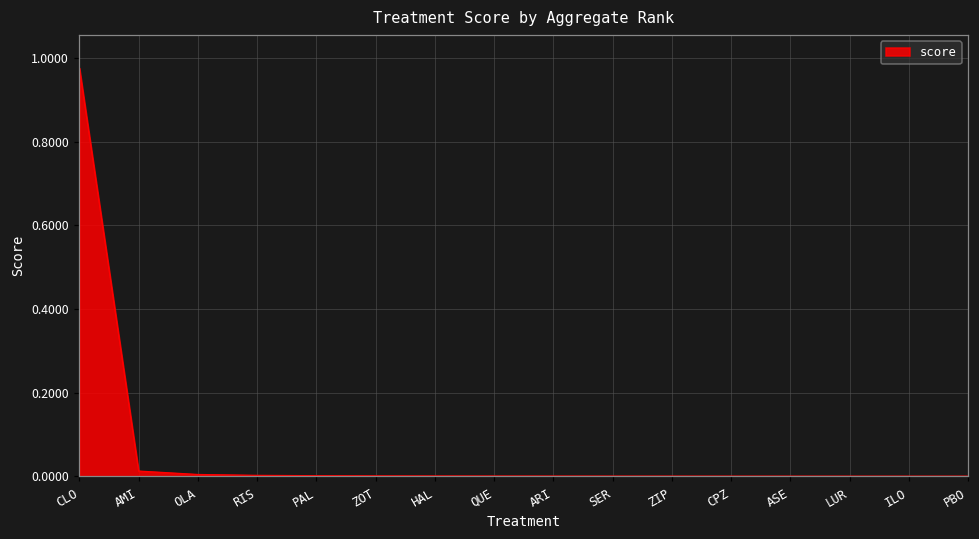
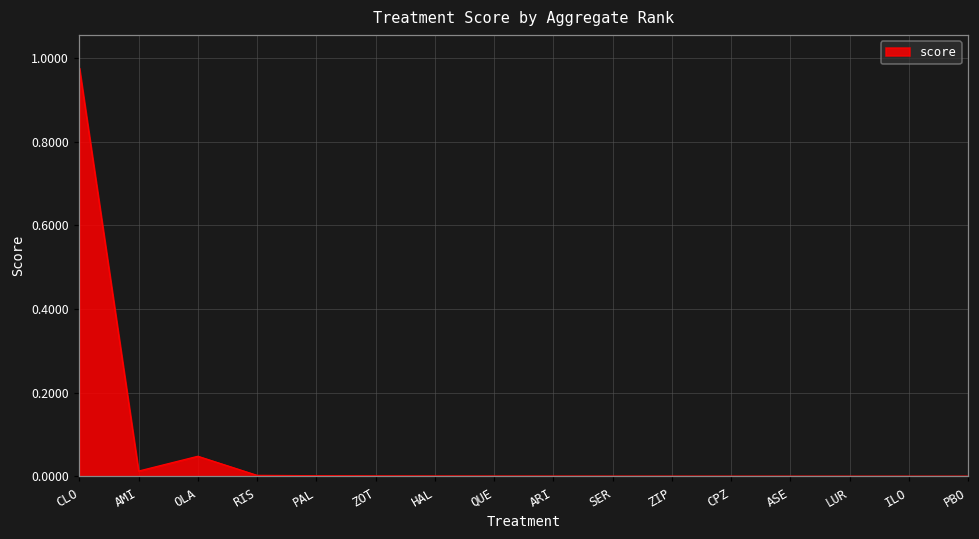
OLA: 0.00 -> 0.05
